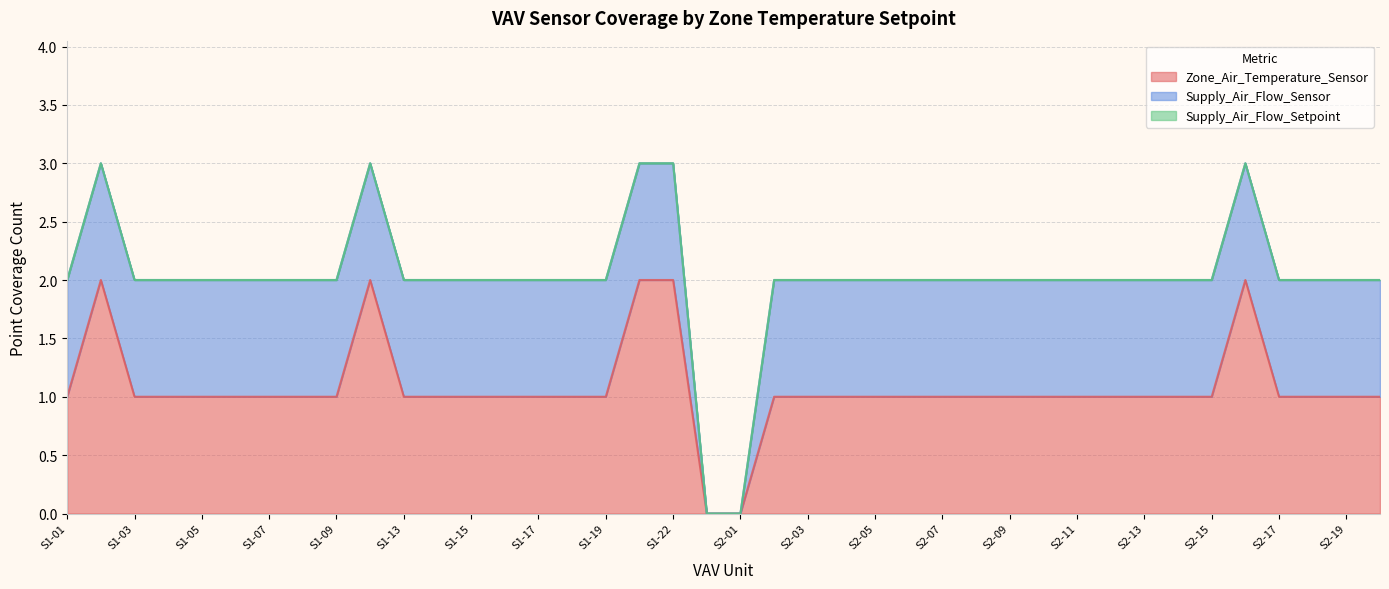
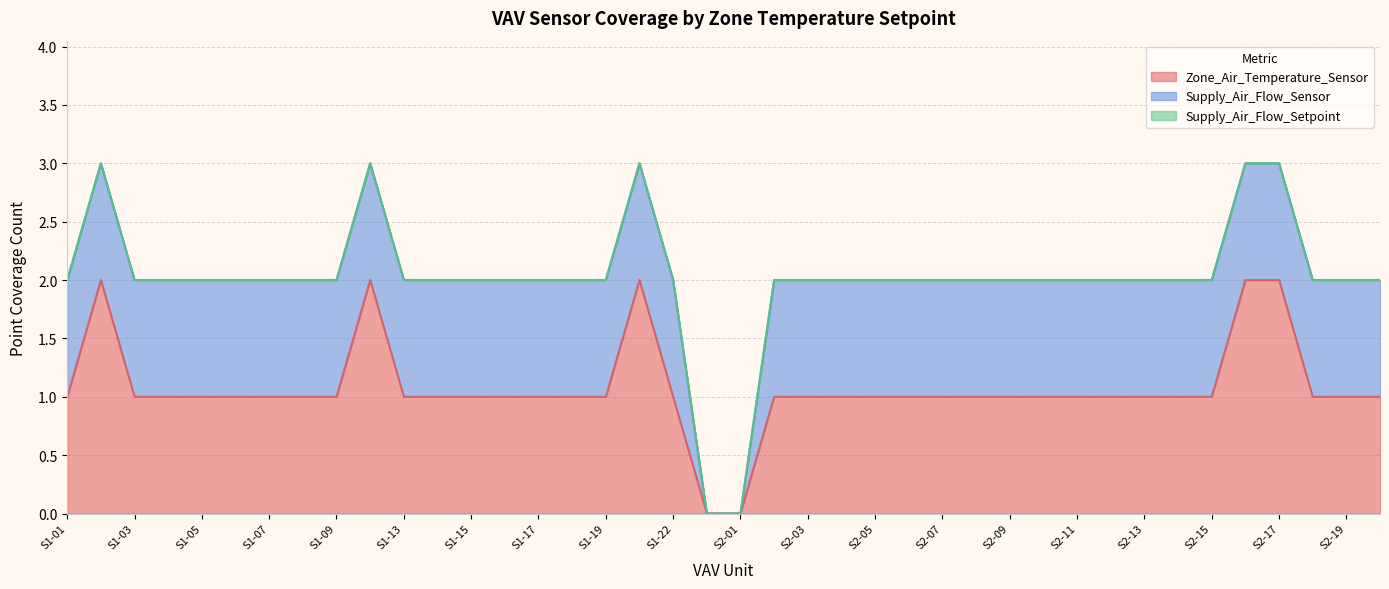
Zone_Air_Temperature_Sensor, S1-22: 2 -> 1
Zone_Air_Temperature_Sensor, S2-17: 1 -> 2
